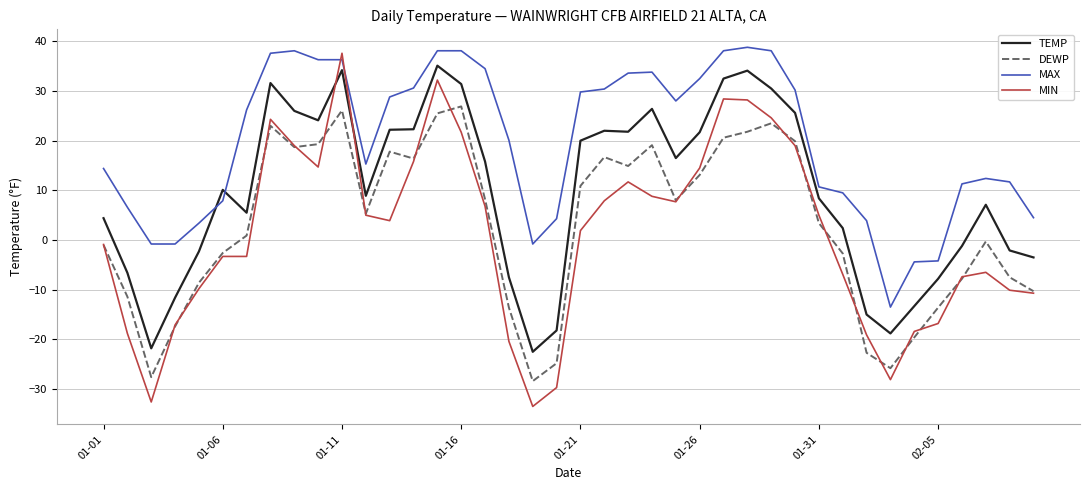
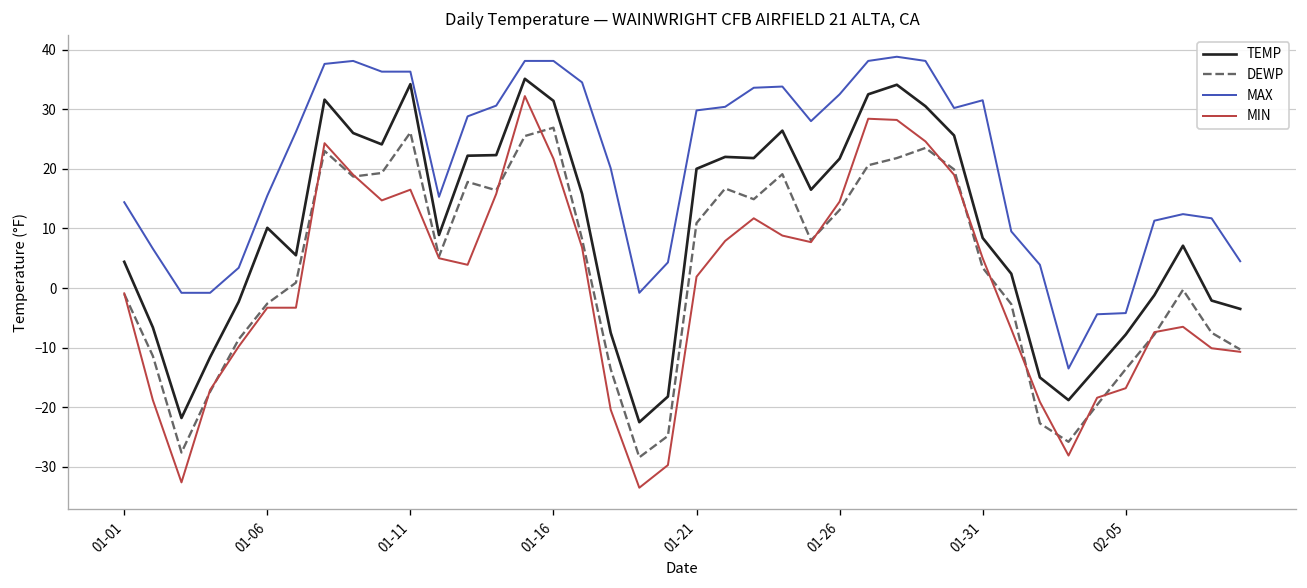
MAX, 01-06: 8 -> 16
MIN, 01-11: 38 -> 17
MAX, 01-31: 11 -> 32
